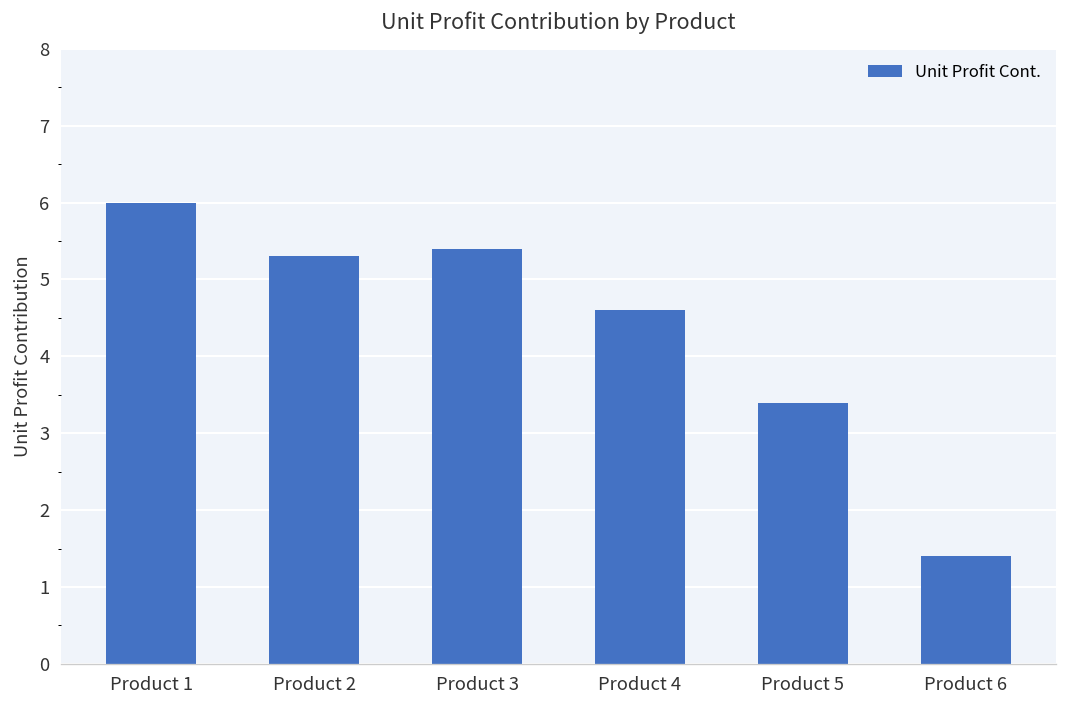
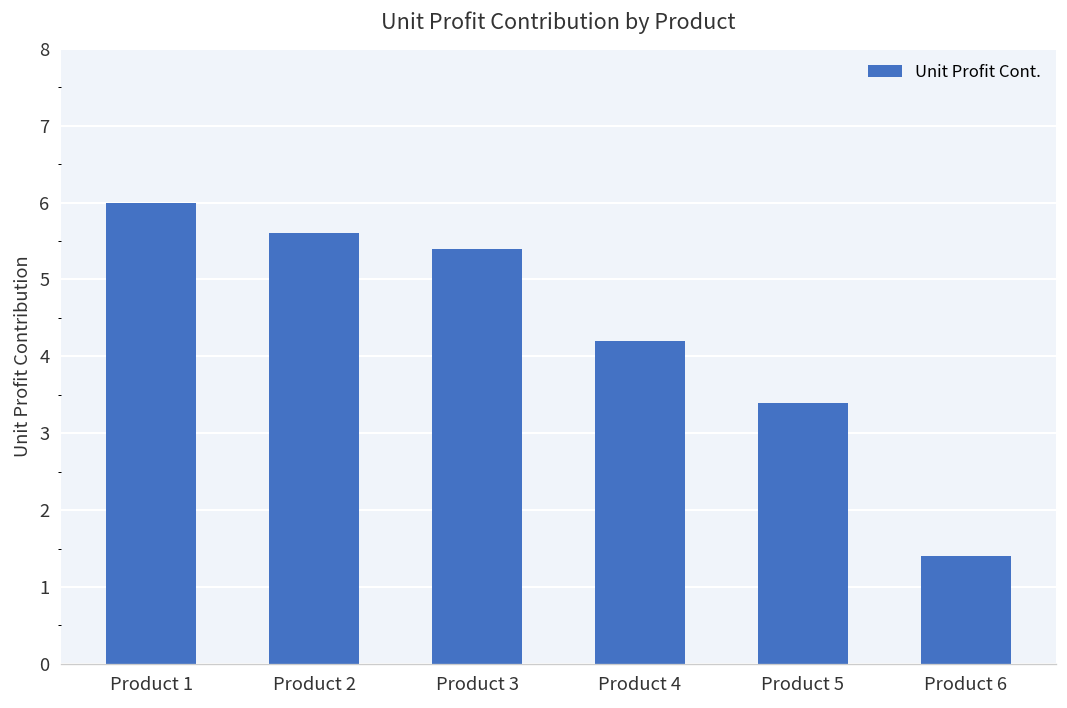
Product 2: 5.3 -> 5.6
Product 4: 4.6 -> 4.2
